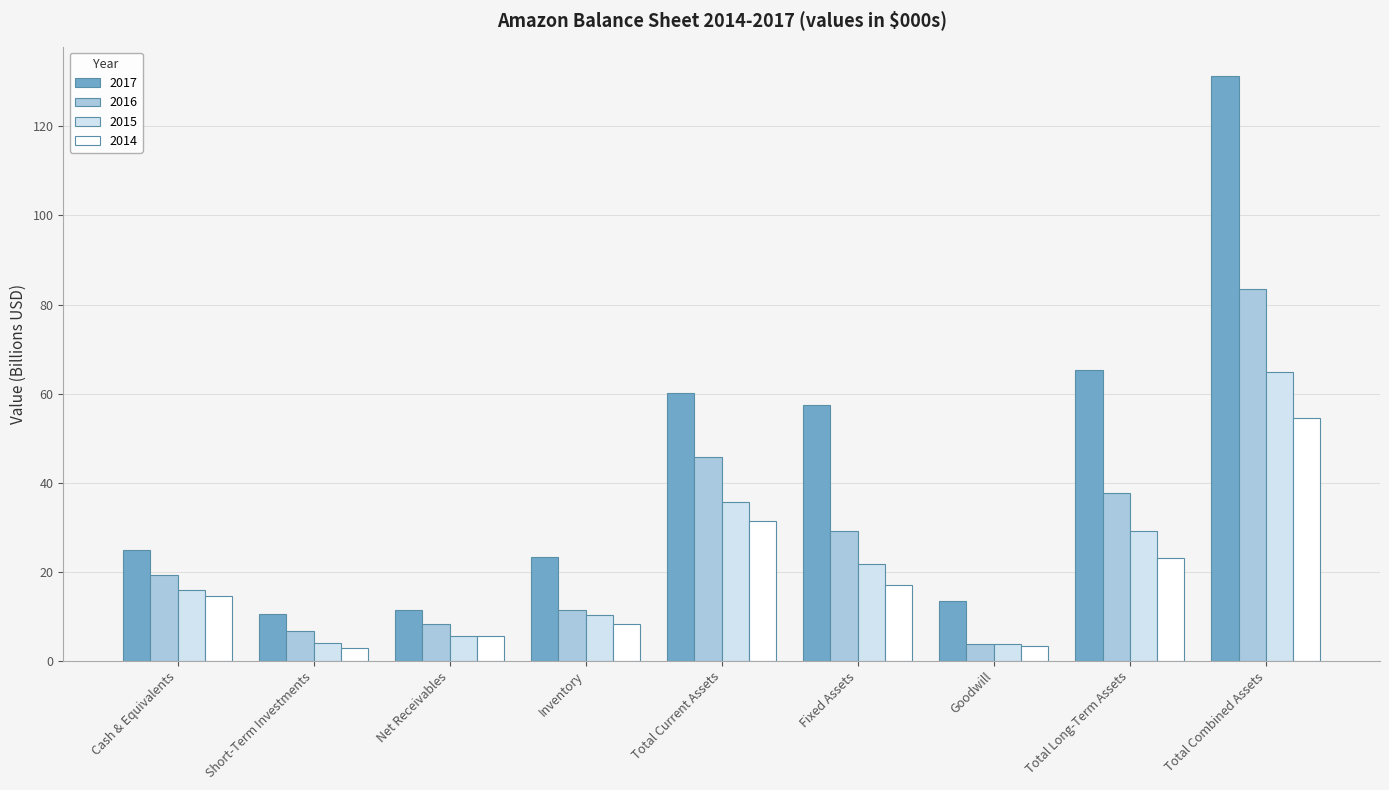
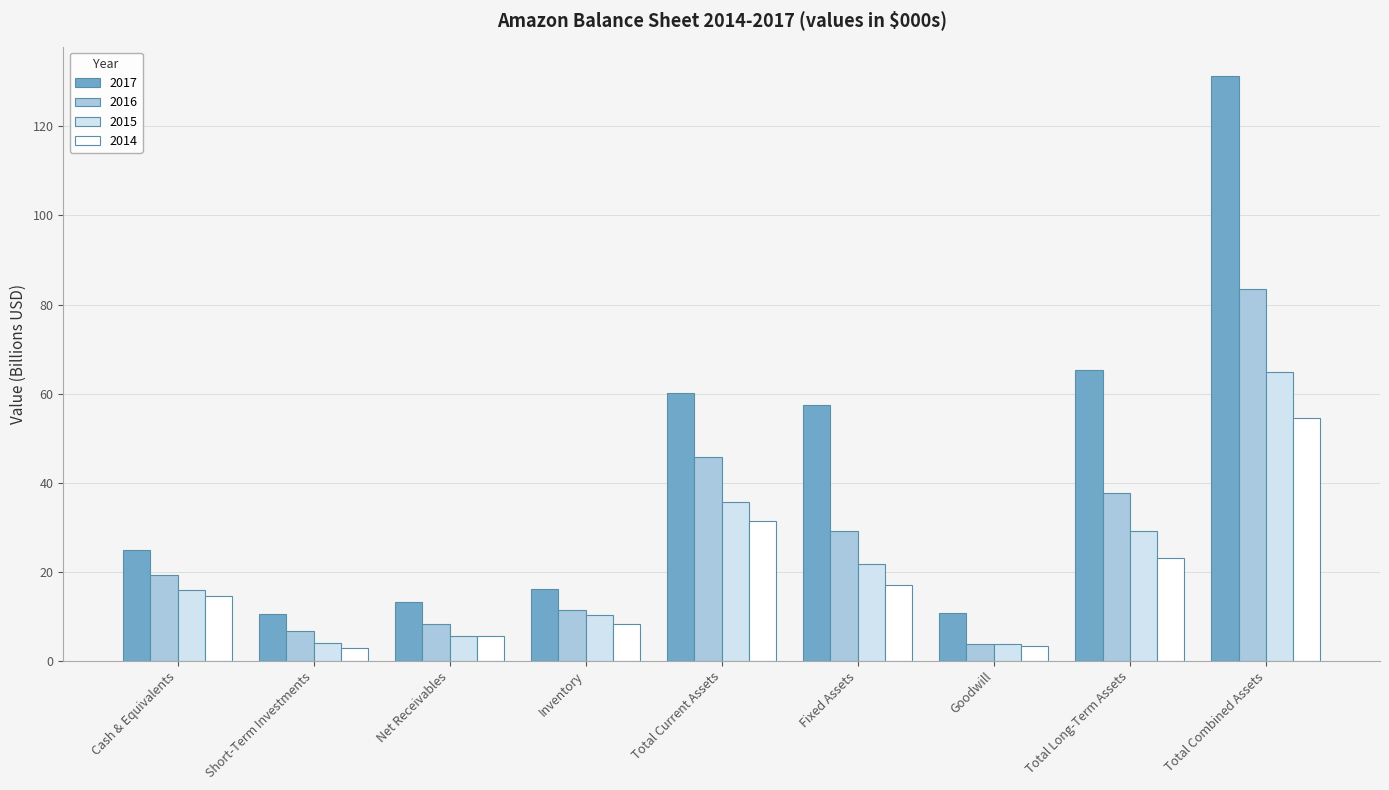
2017, Net Receivables: 11 -> 13
2017, Inventory: 23 -> 16
2017, Goodwill: 13 -> 11
